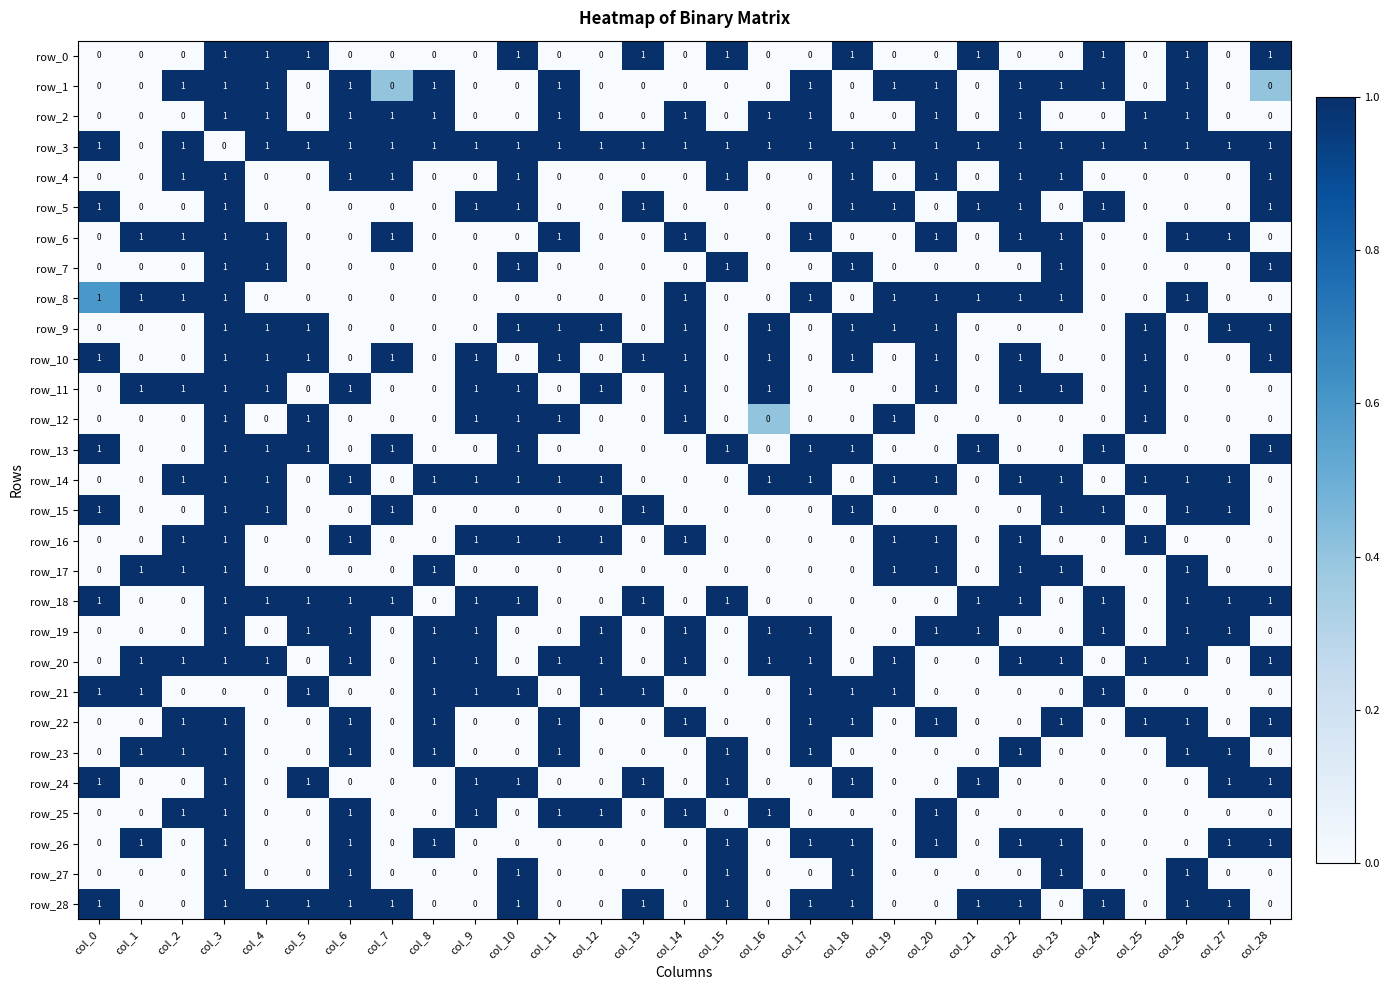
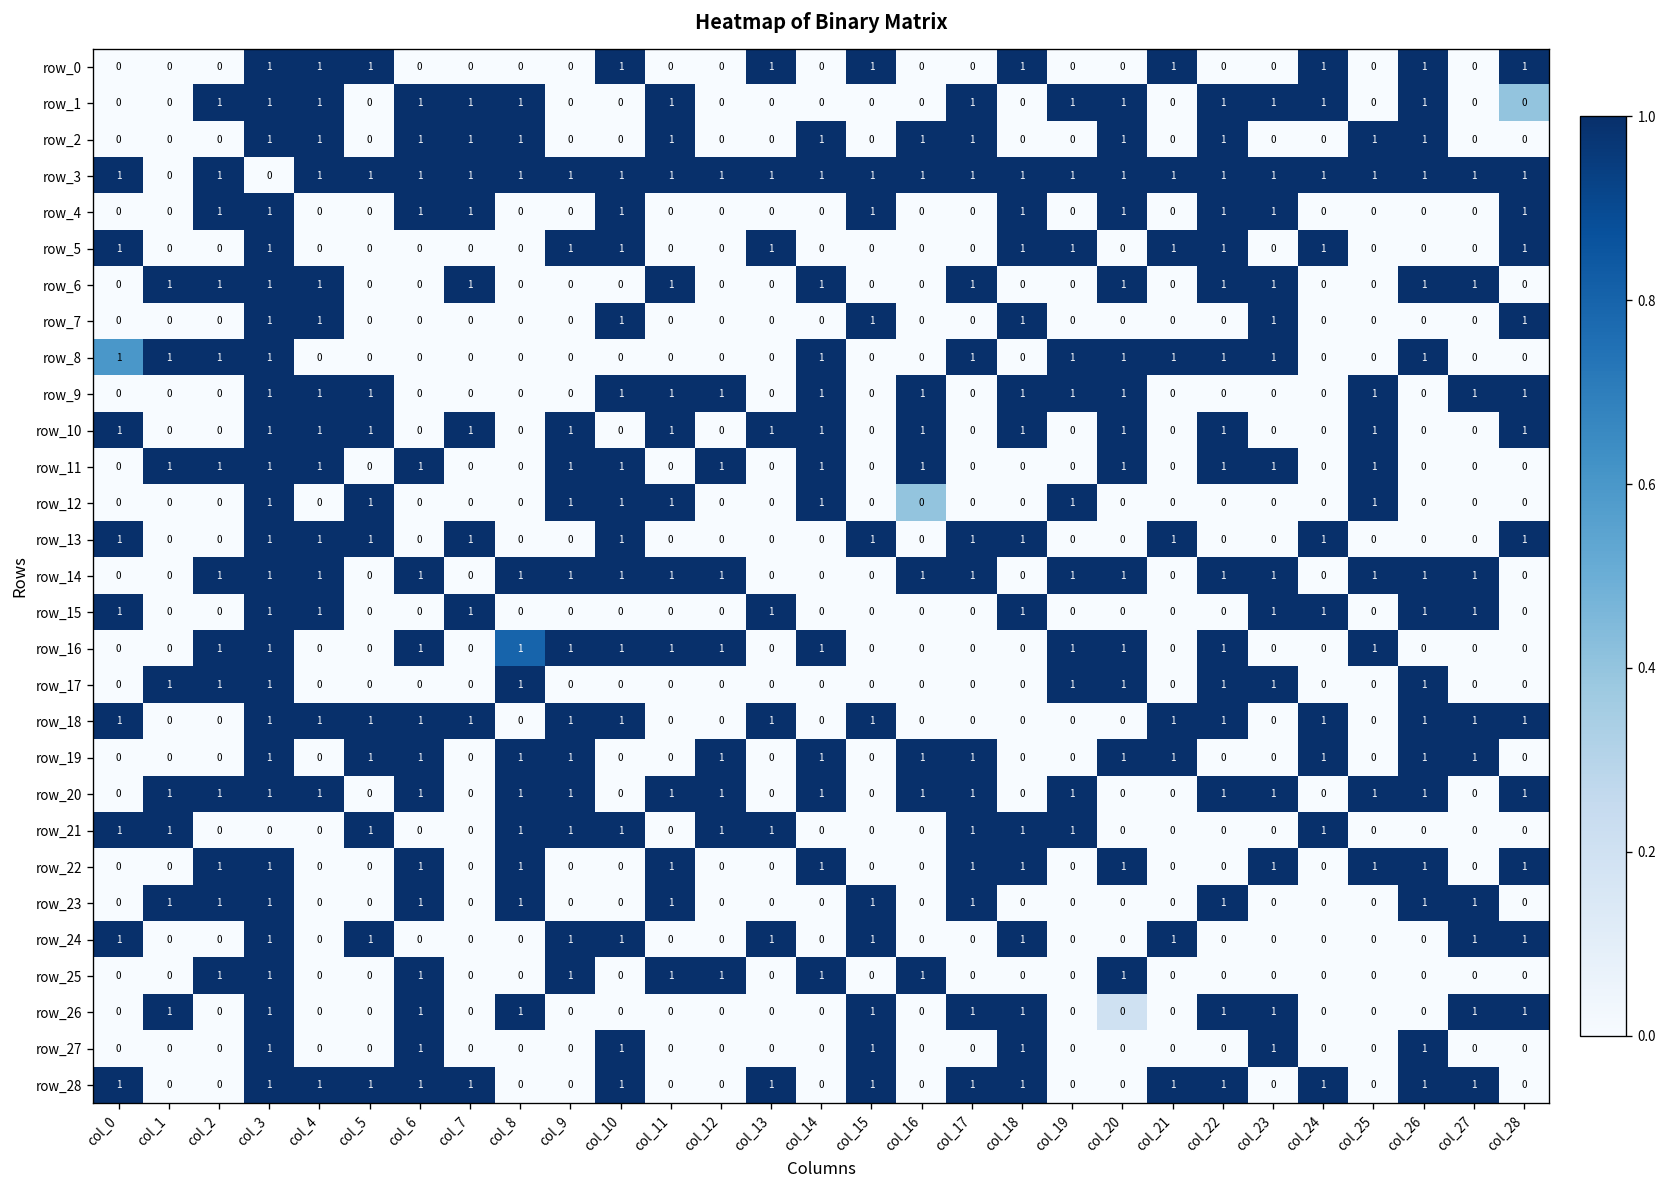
row_1, col_7: 0 -> 1
row_16, col_8: 0 -> 1
row_26, col_20: 1 -> 0
